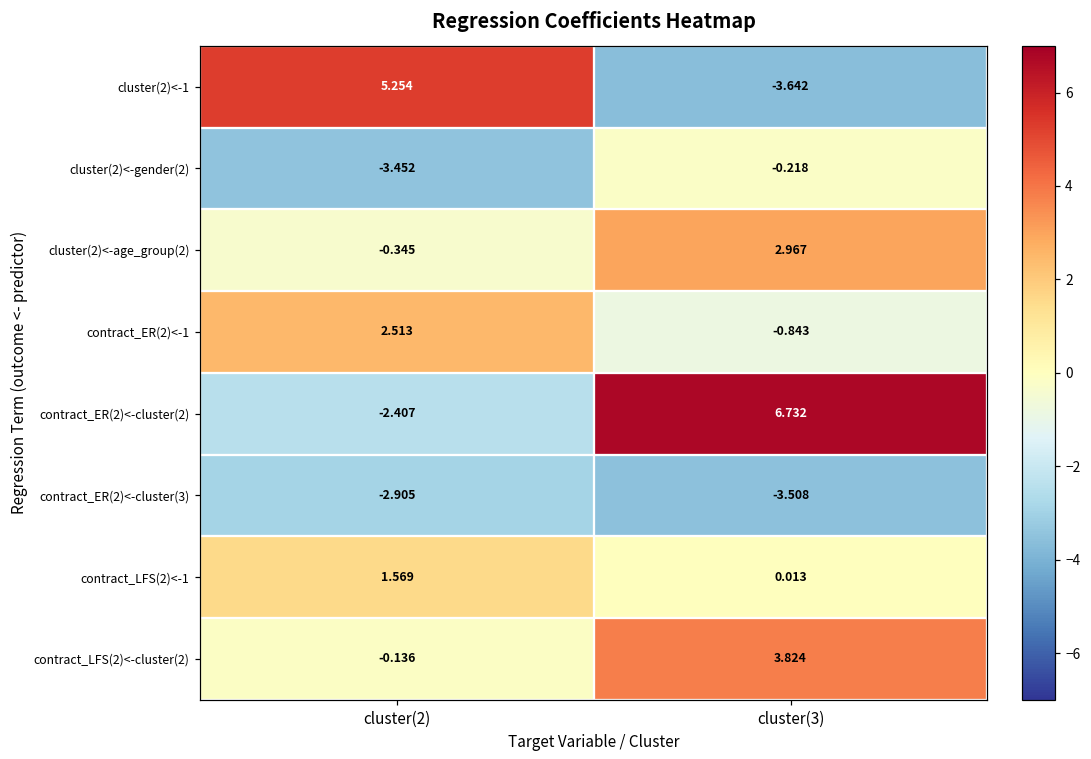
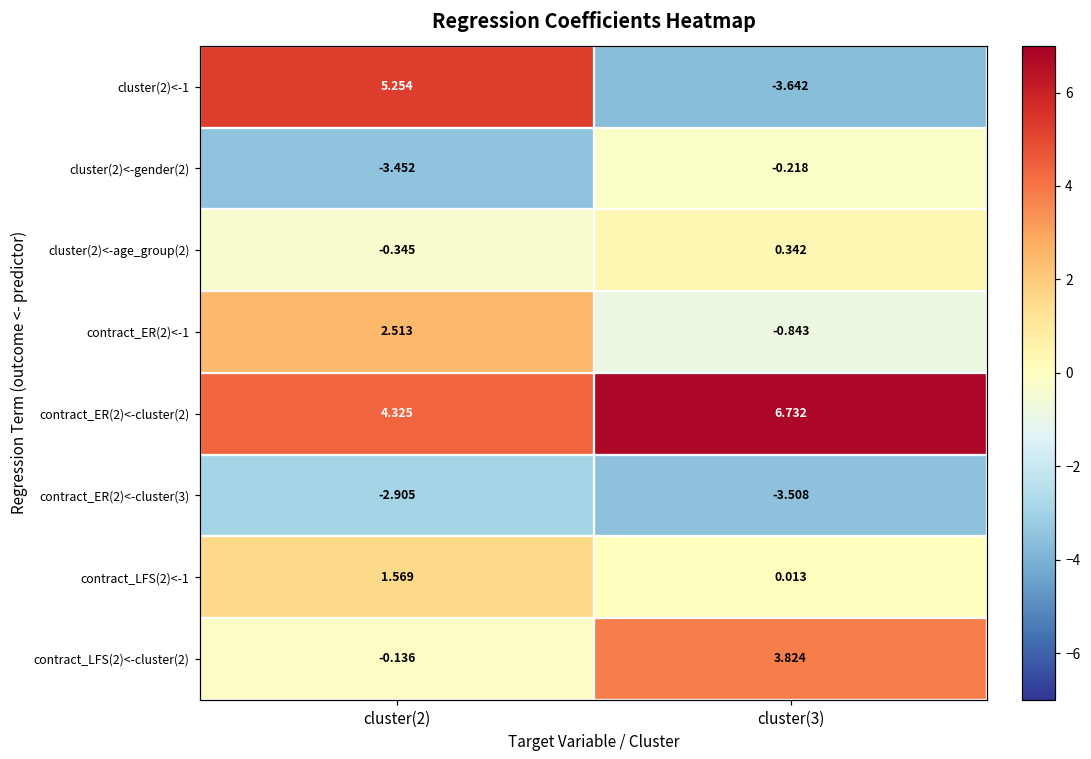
cluster(2)<-age_group(2), cluster(3): 2.967 -> 0.342
contract_ER(2)<-cluster(2), cluster(2): -2.407 -> 4.325
